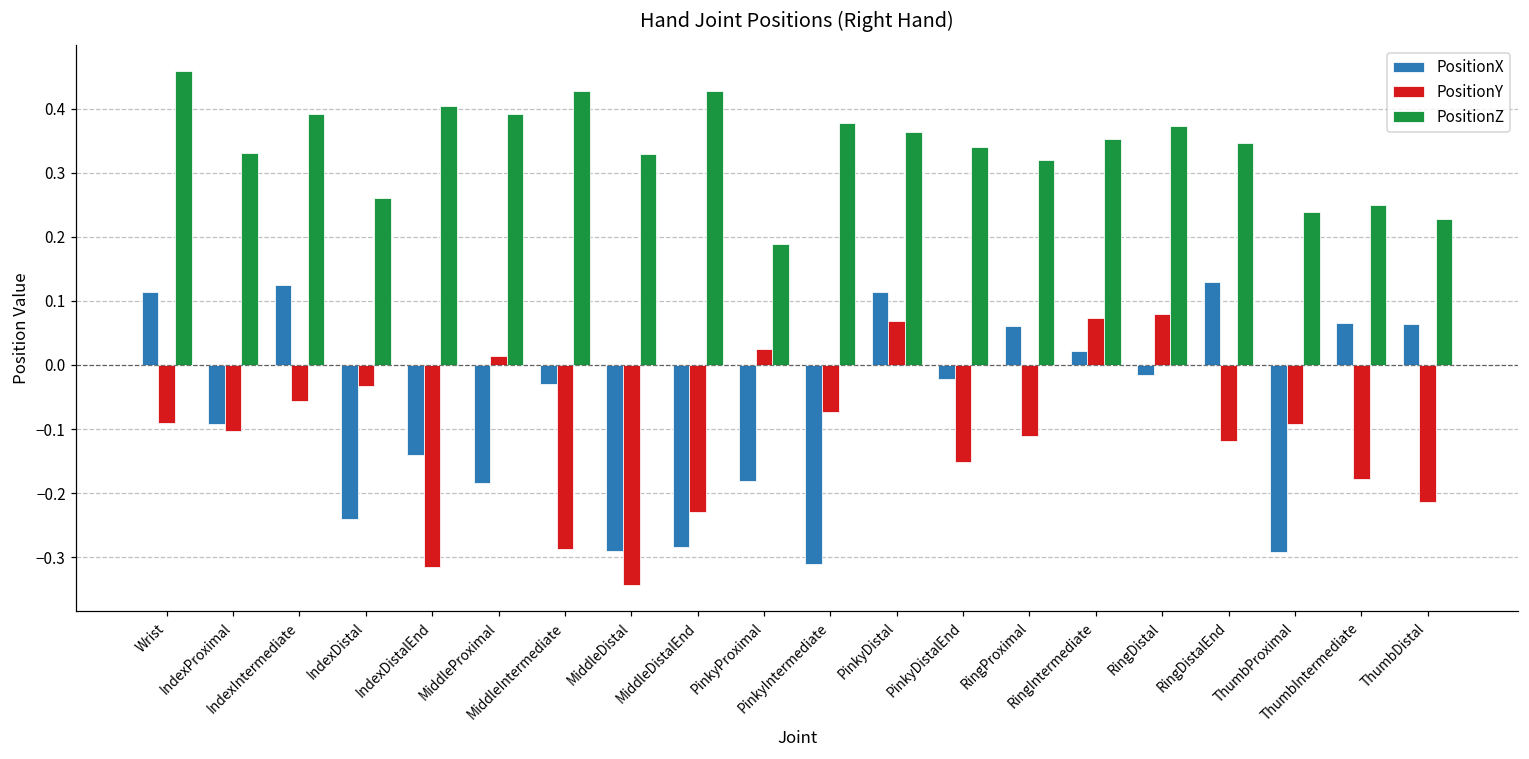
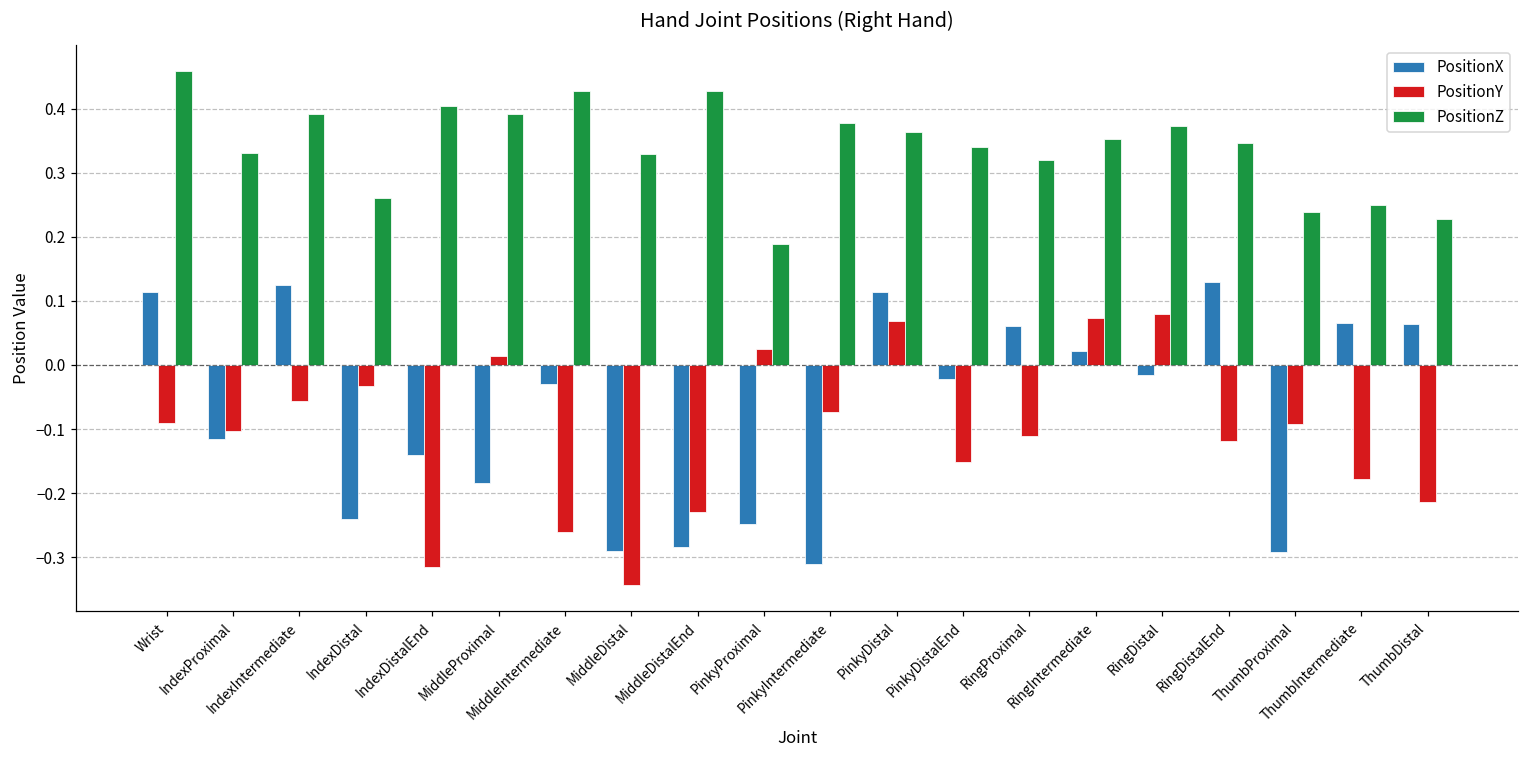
PositionX, IndexProximal: -0.09 -> -0.11
PositionY, MiddleIntermediate: -0.29 -> -0.26
PositionX, PinkyProximal: -0.18 -> -0.25
